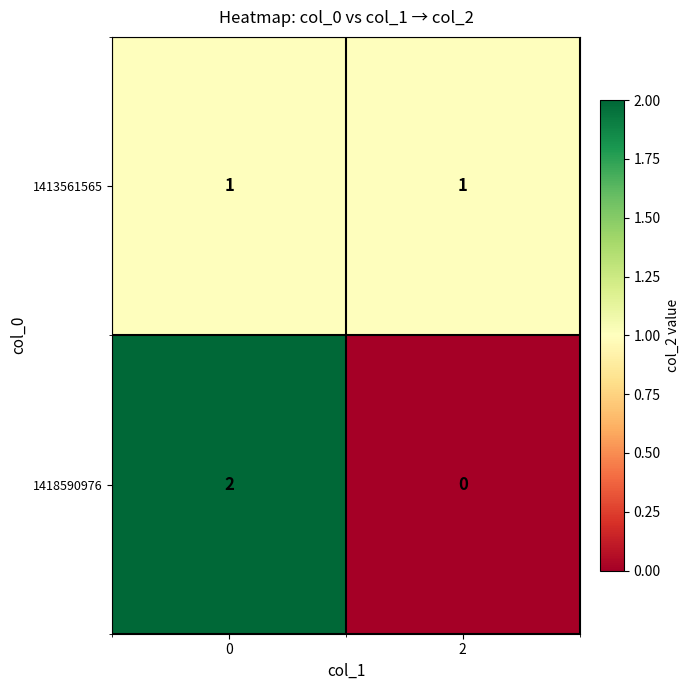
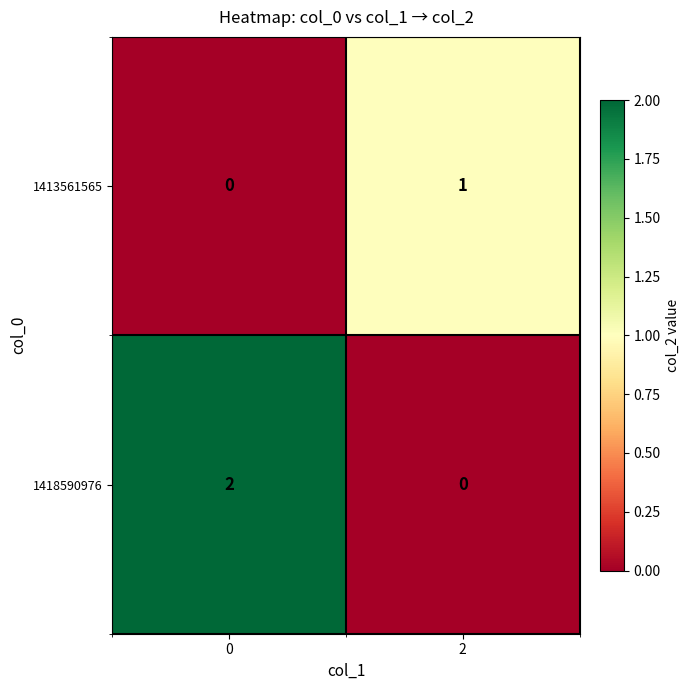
1413561565, 0: 1 -> 0
